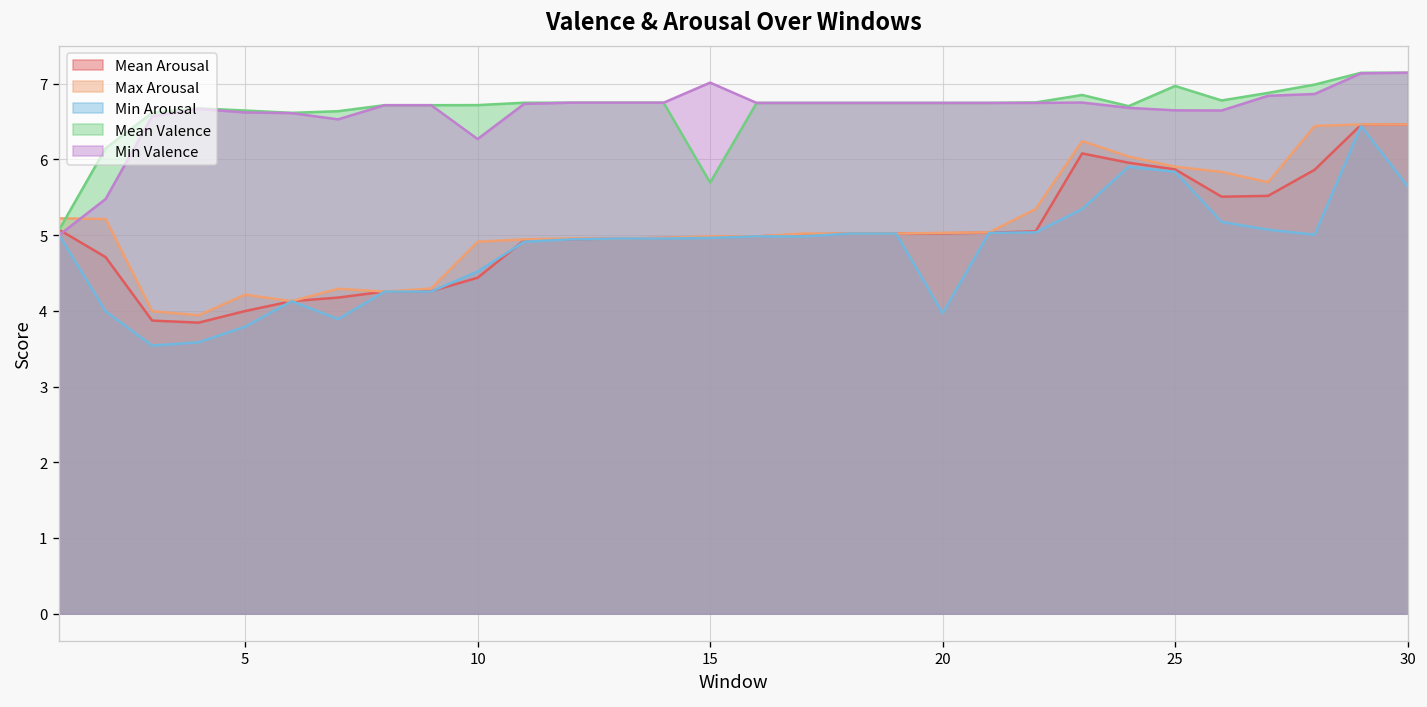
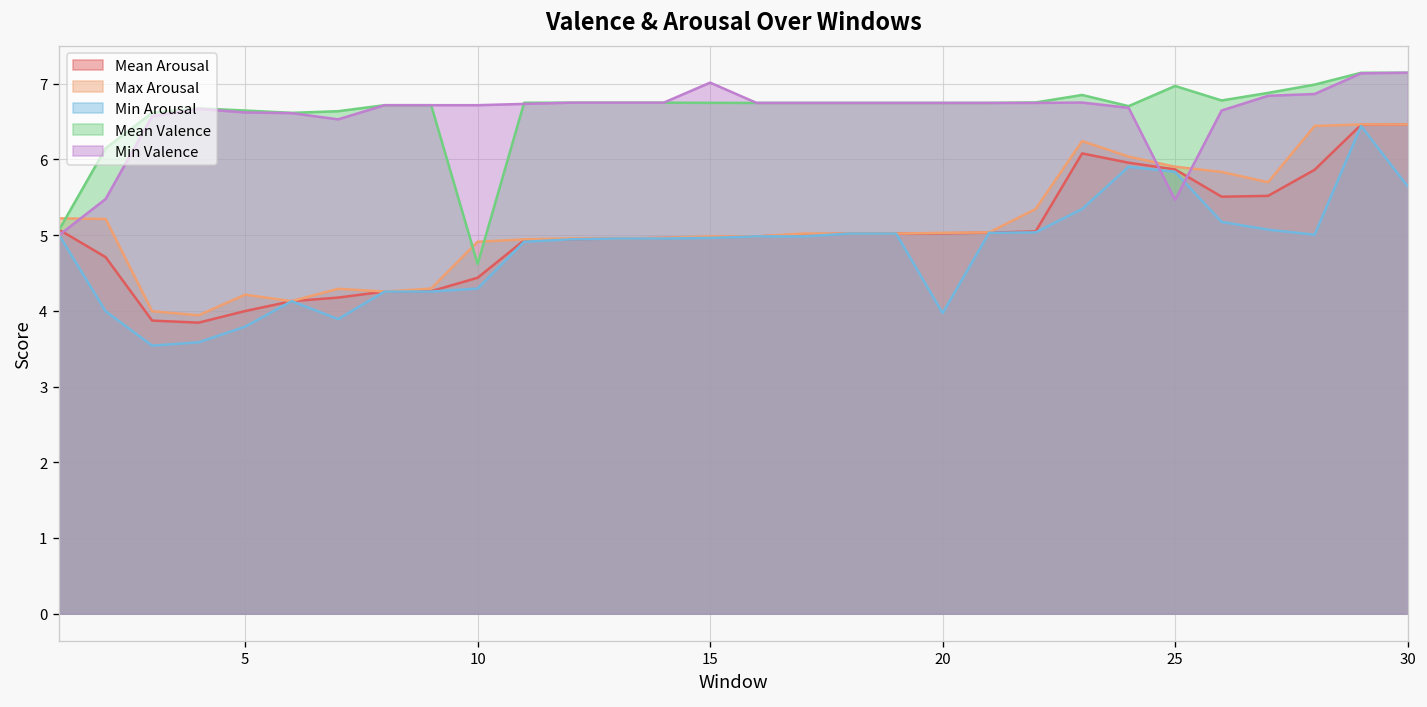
Min Arousal, 10: 4.5 -> 4.3
Mean Valence, 10: 6.7 -> 4.6
Min Valence, 10: 6.3 -> 6.7
Mean Valence, 15: 5.7 -> 6.7
Min Valence, 25: 6.6 -> 5.5
